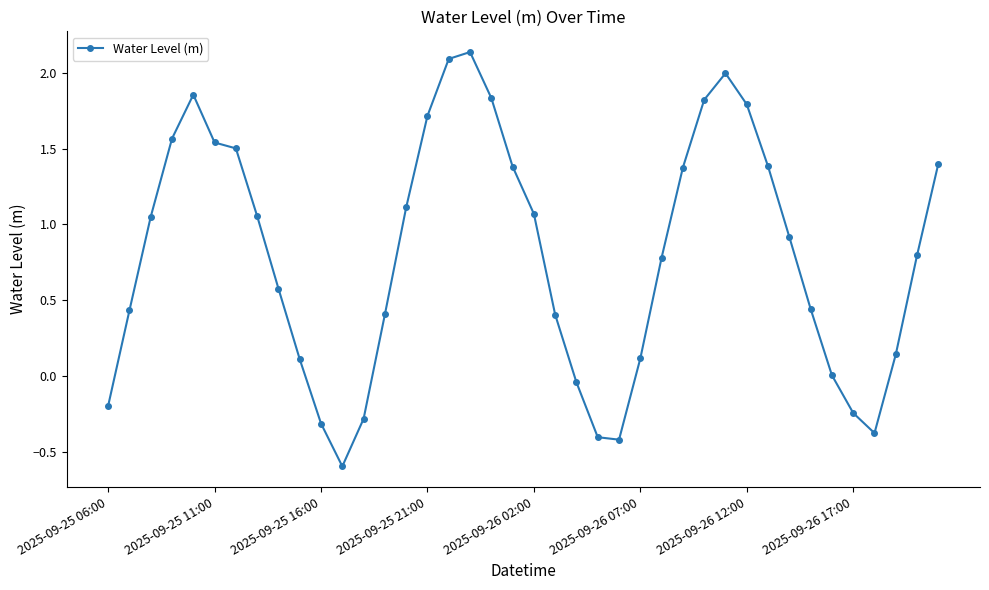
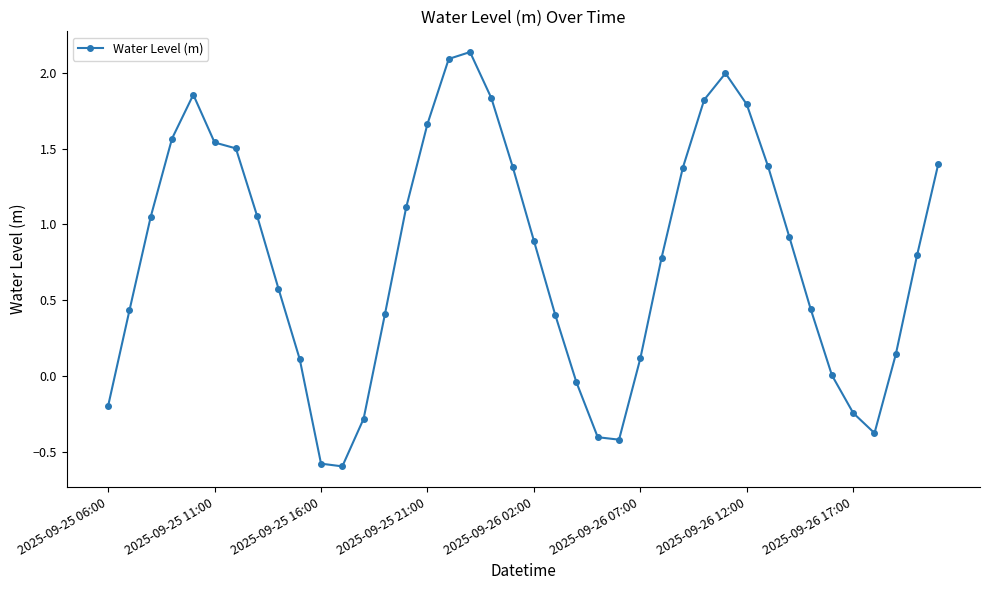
2025-09-25 16:00: -0.31 -> -0.58
2025-09-25 21:00: 1.72 -> 1.66
2025-09-26 02:00: 1.07 -> 0.89
